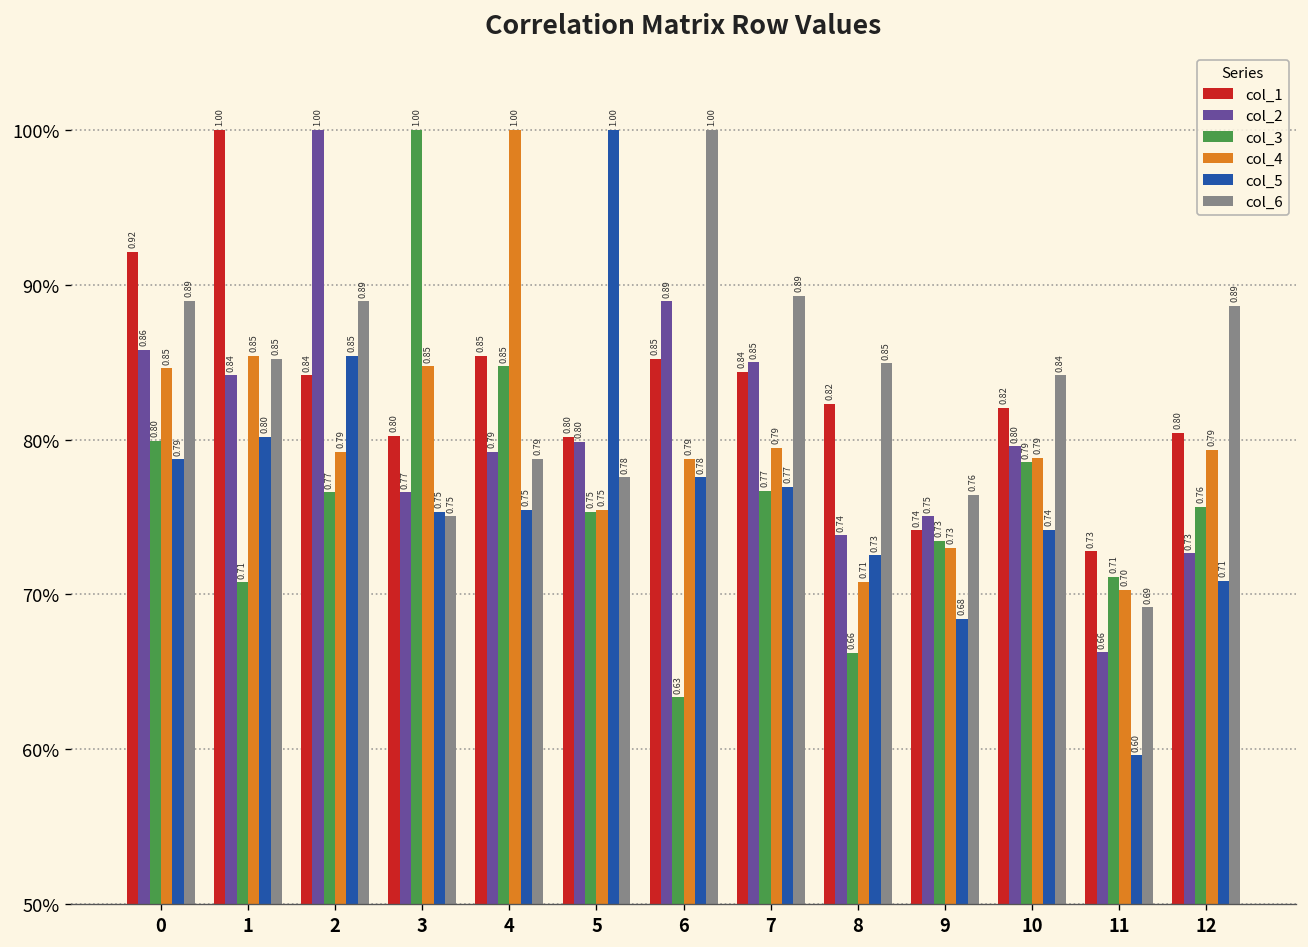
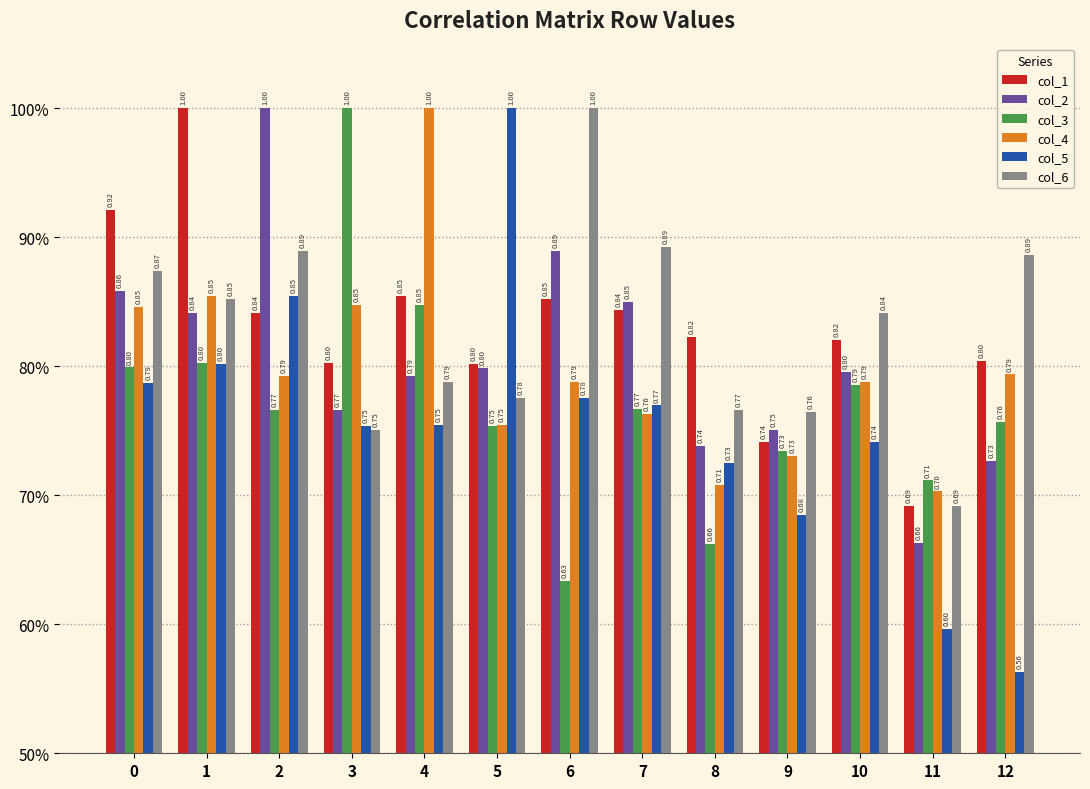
col_6, 0: 0.89 -> 0.87
col_3, 1: 0.71 -> 0.80
col_4, 7: 0.79 -> 0.76
col_6, 8: 0.85 -> 0.77
col_1, 11: 0.73 -> 0.69
col_5, 12: 0.71 -> 0.56
